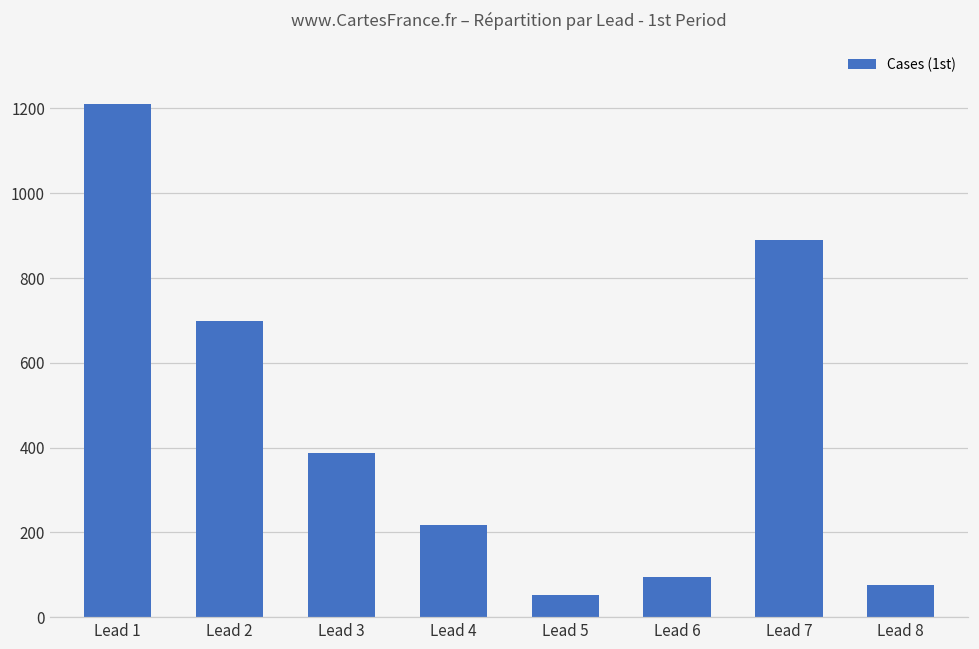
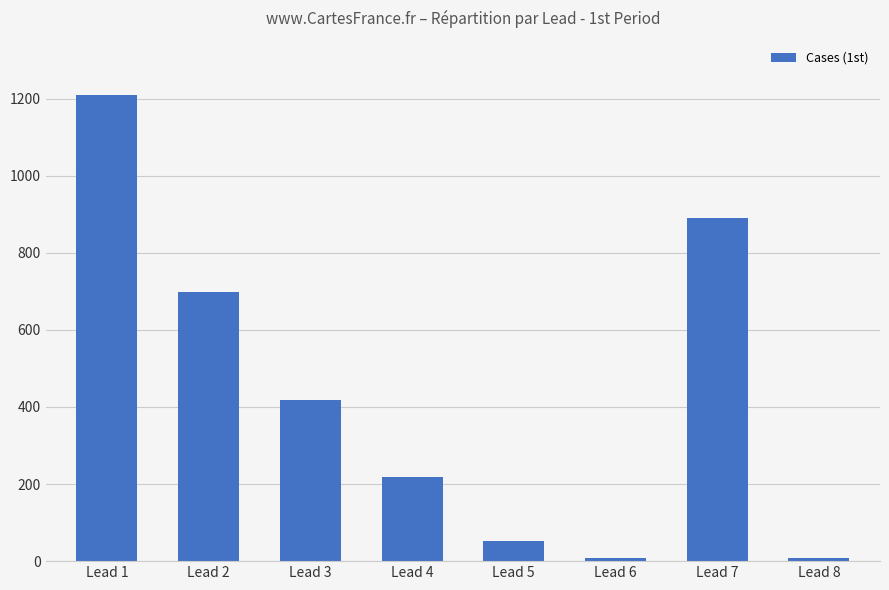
Lead 3: 390 -> 420
Lead 6: 100 -> 10
Lead 8: 80 -> 10
